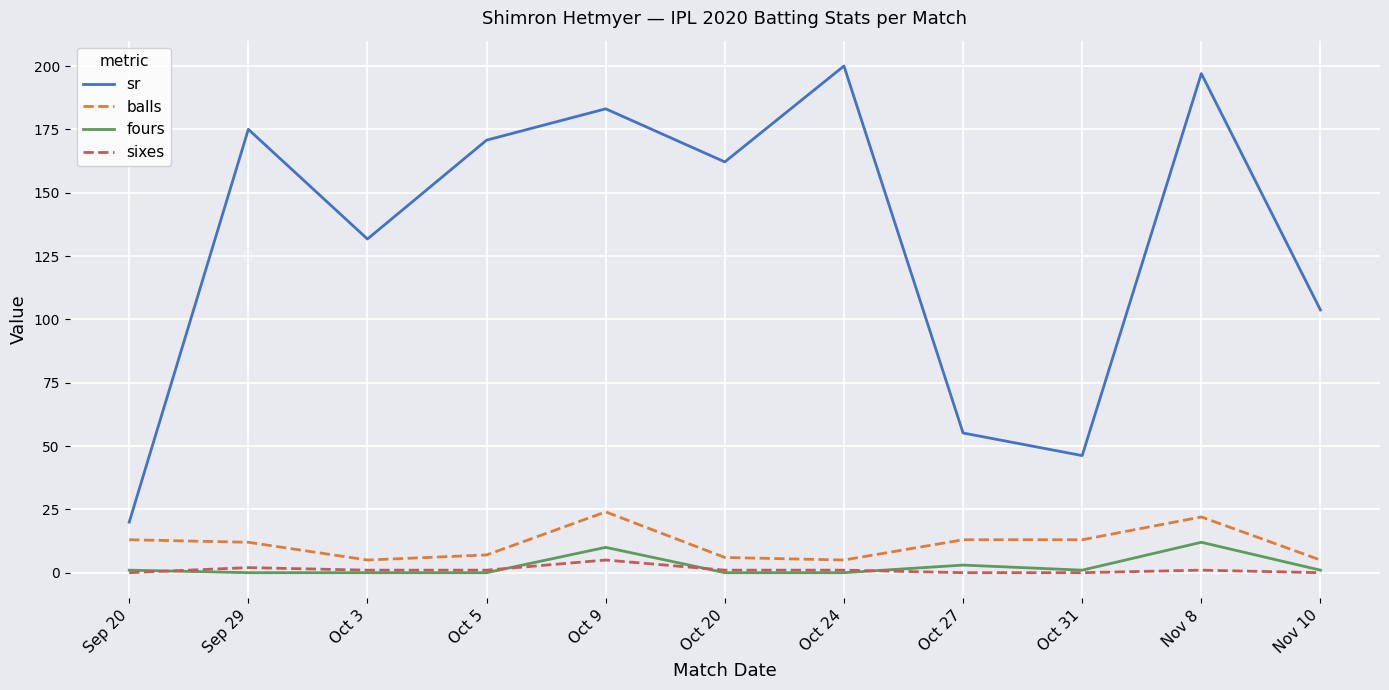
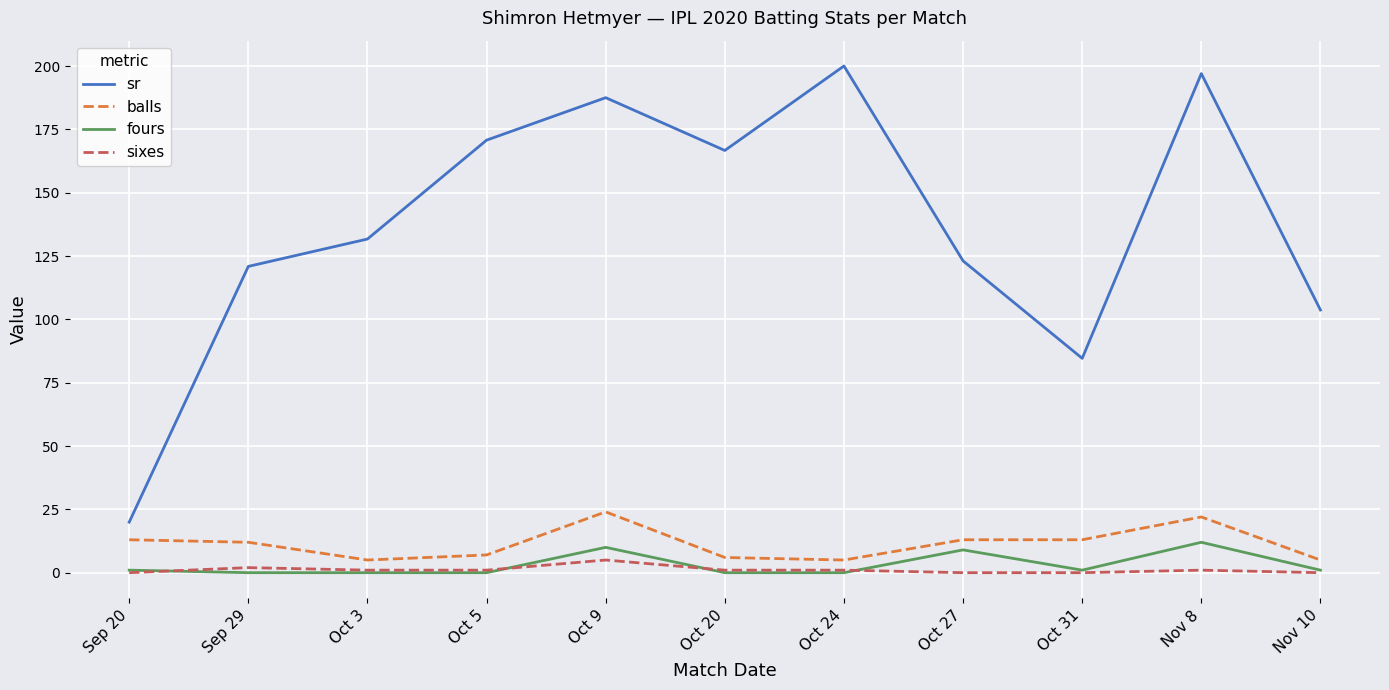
sr, Sep 29: 175 -> 121
sr, Oct 9: 183 -> 188
sr, Oct 20: 162 -> 167
sr, Oct 27: 55 -> 123
fours, Oct 27: 3 -> 9
sr, Oct 31: 46 -> 85
